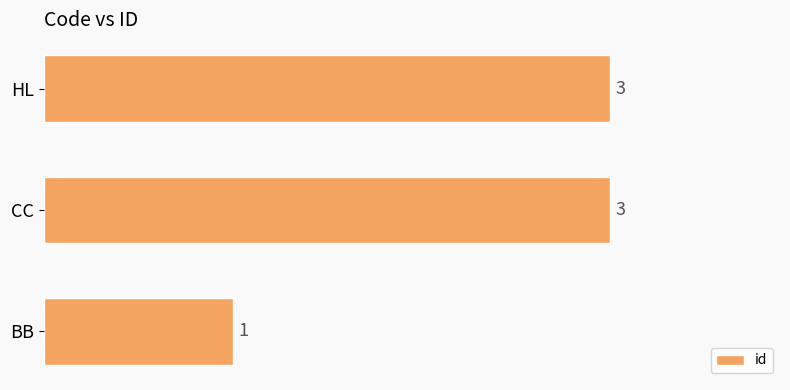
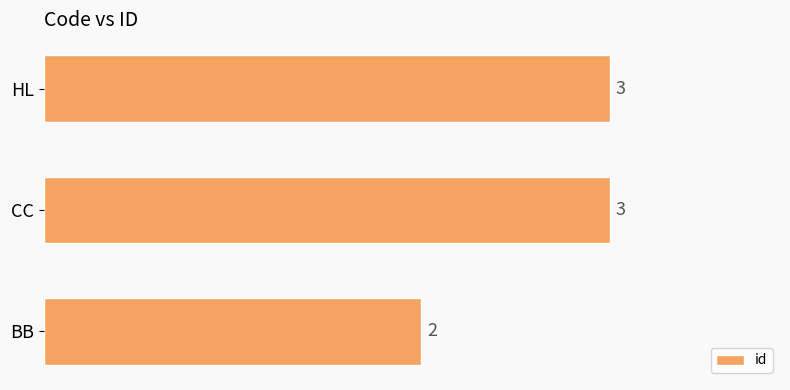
BB: 1 -> 2
